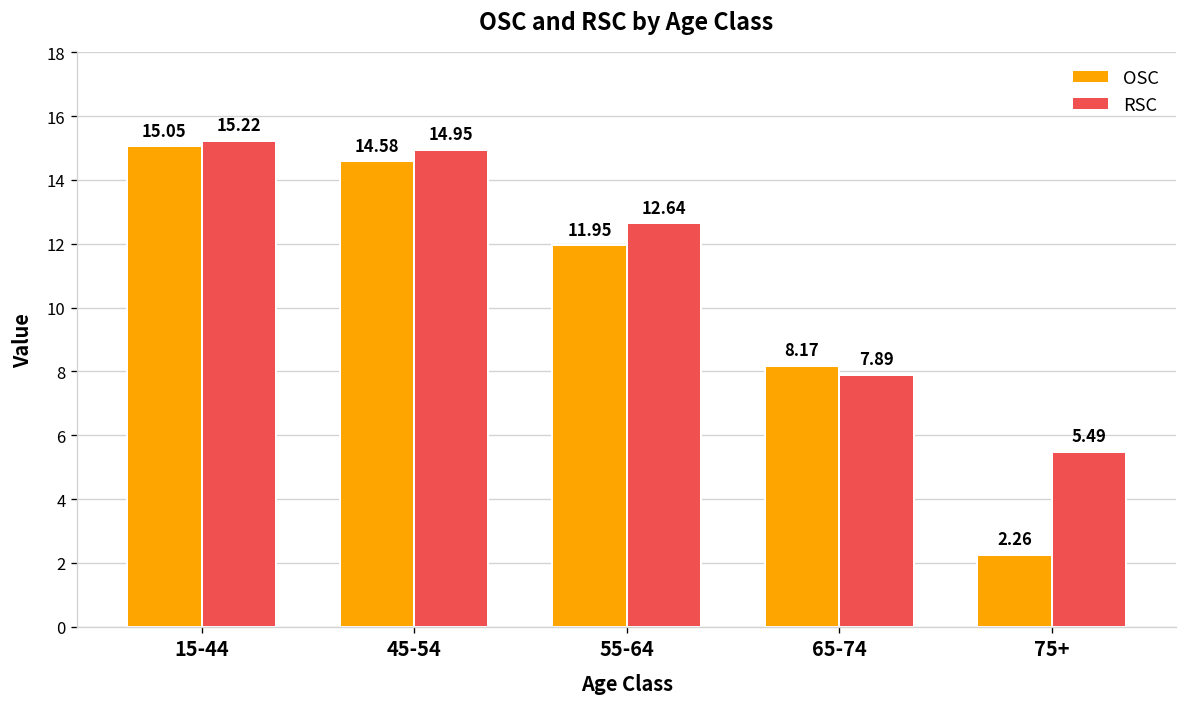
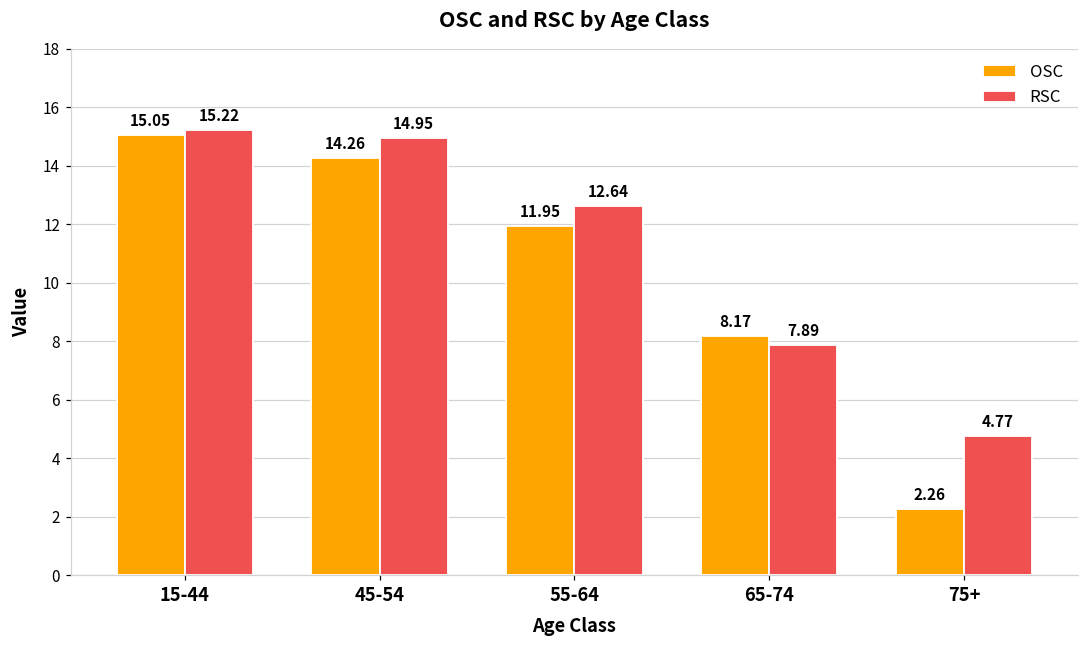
OSC, 45-54: 14.58 -> 14.26
RSC, 75+: 5.49 -> 4.77
